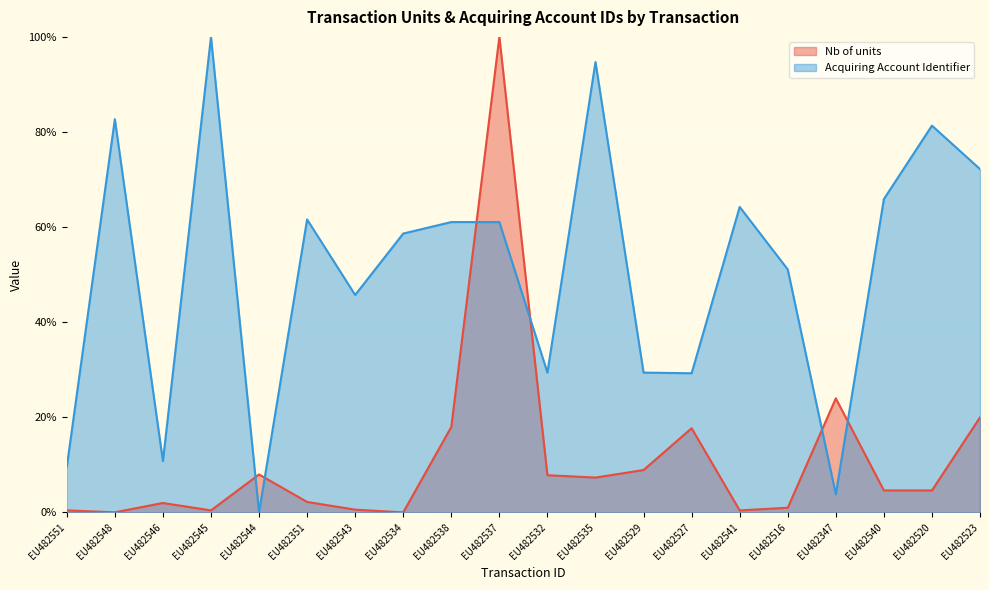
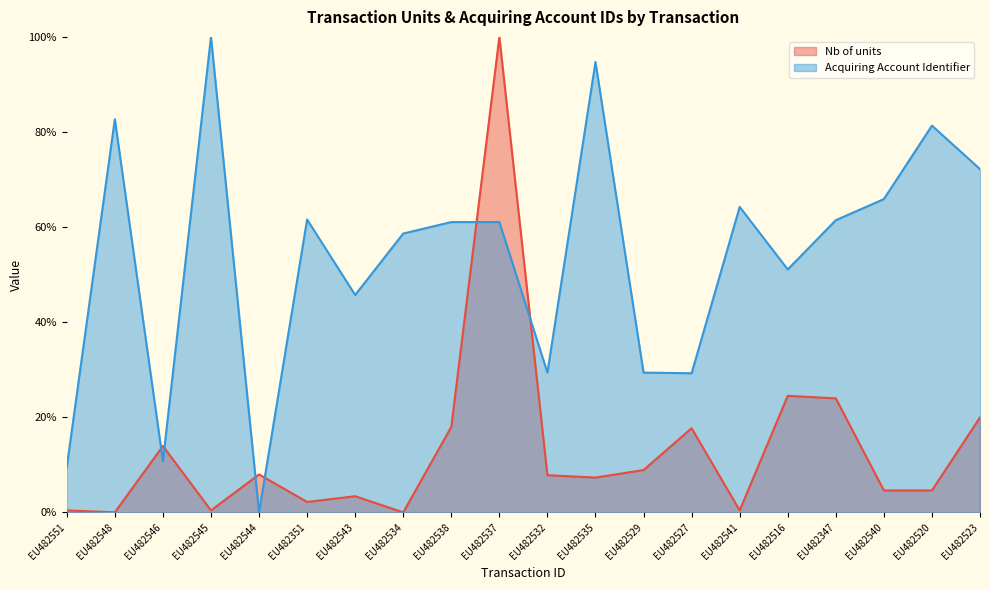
Nb of units, EU482546: 2% -> 14%
Nb of units, EU482543: 1% -> 3%
Nb of units, EU482516: 1% -> 25%
Acquiring Account Identifier, EU482347: 4% -> 61%
